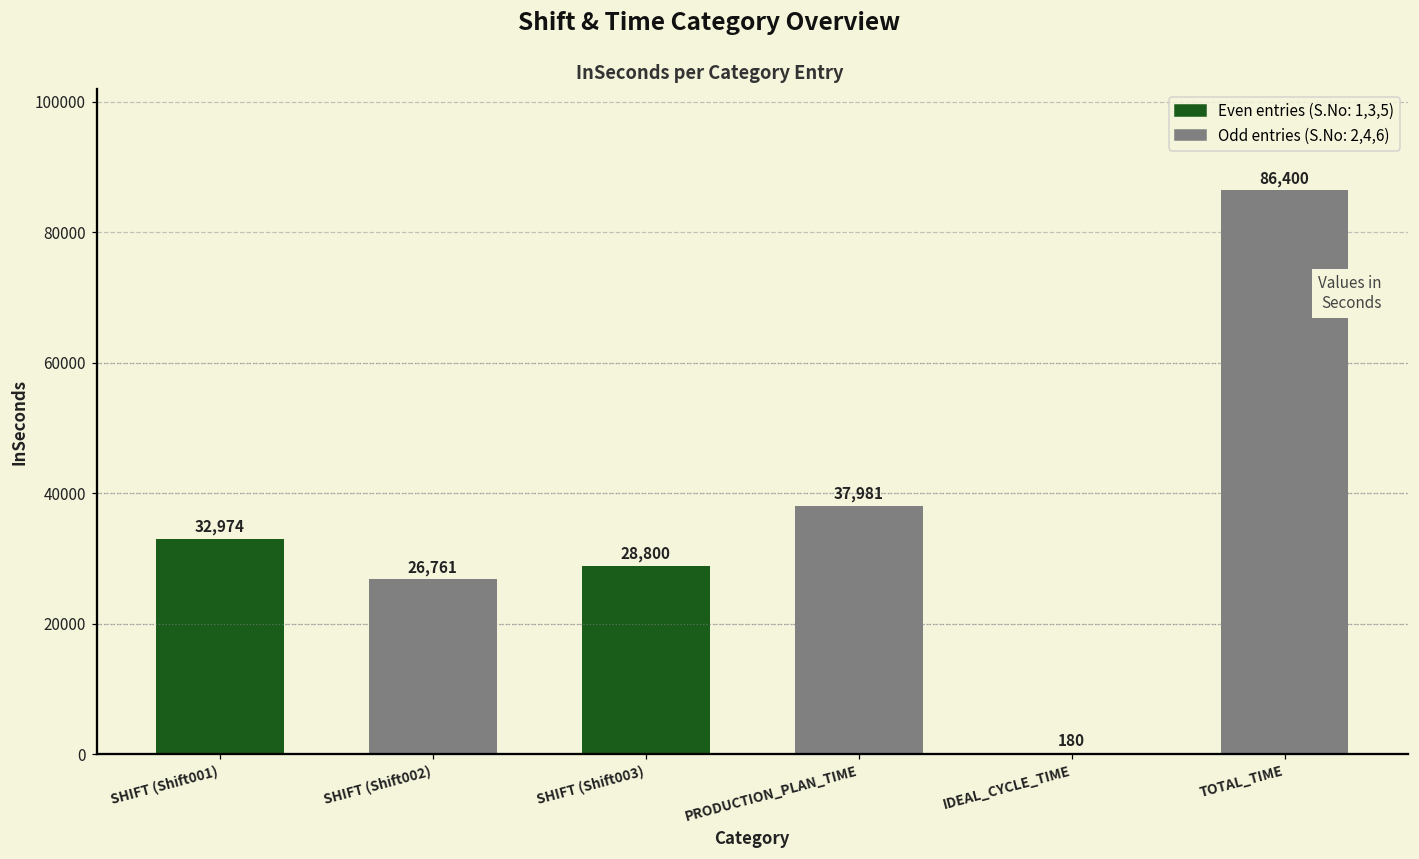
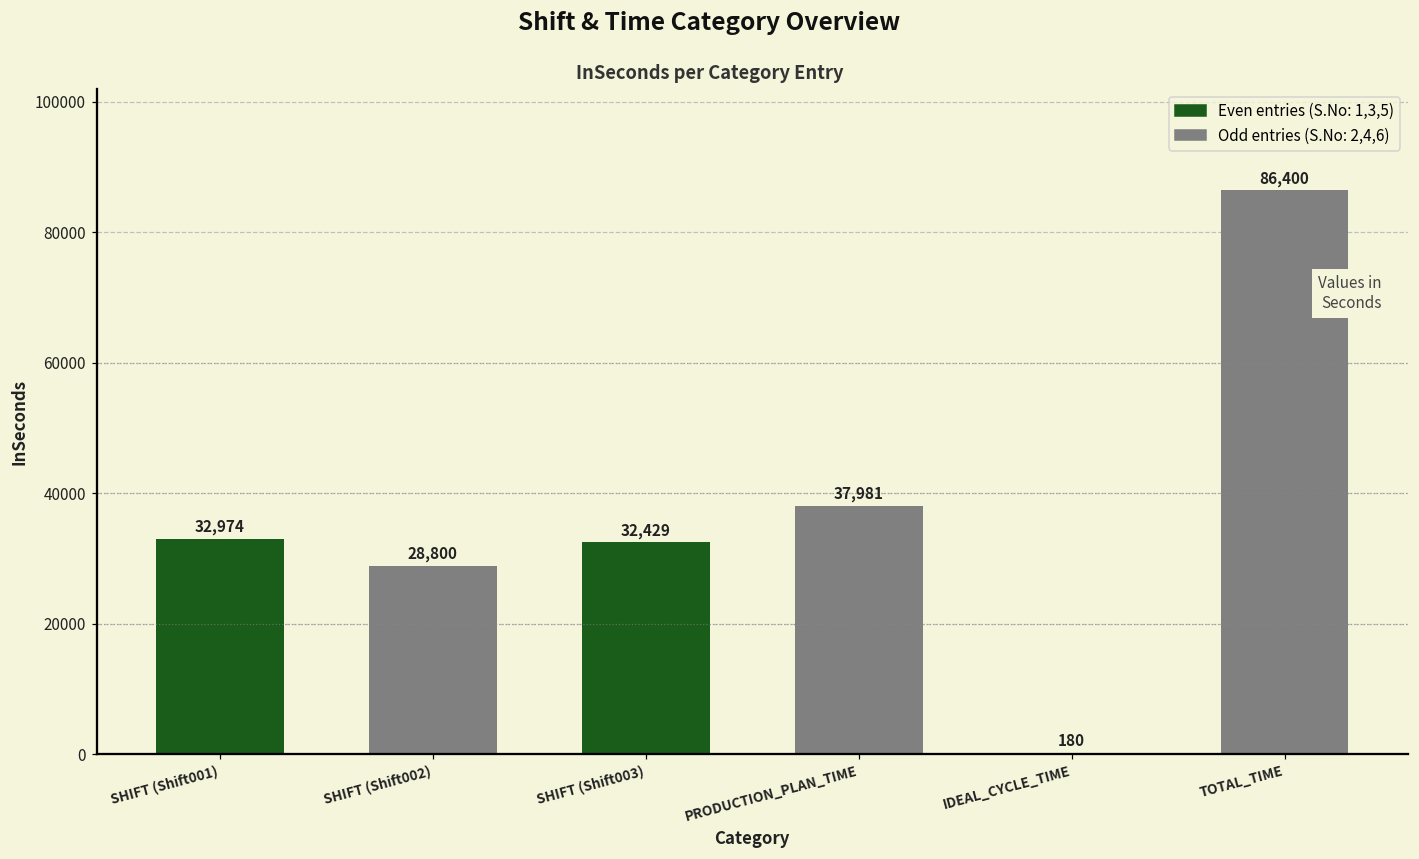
SHIFT (Shift002): 26,761 -> 28,800
SHIFT (Shift003): 28,800 -> 32,429
